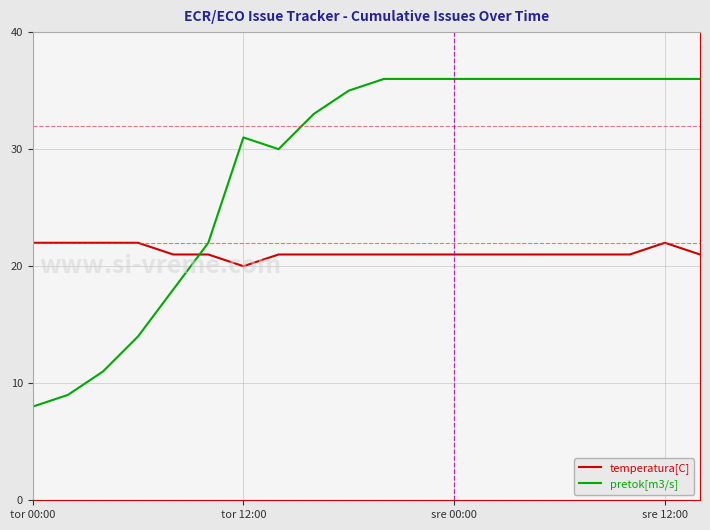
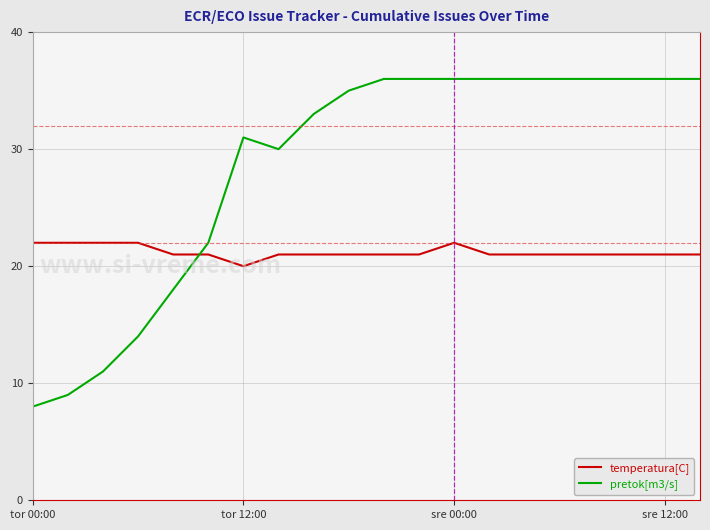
temperatura[C], sre 00:00: 21 -> 22
temperatura[C], sre 12:00: 22 -> 21
